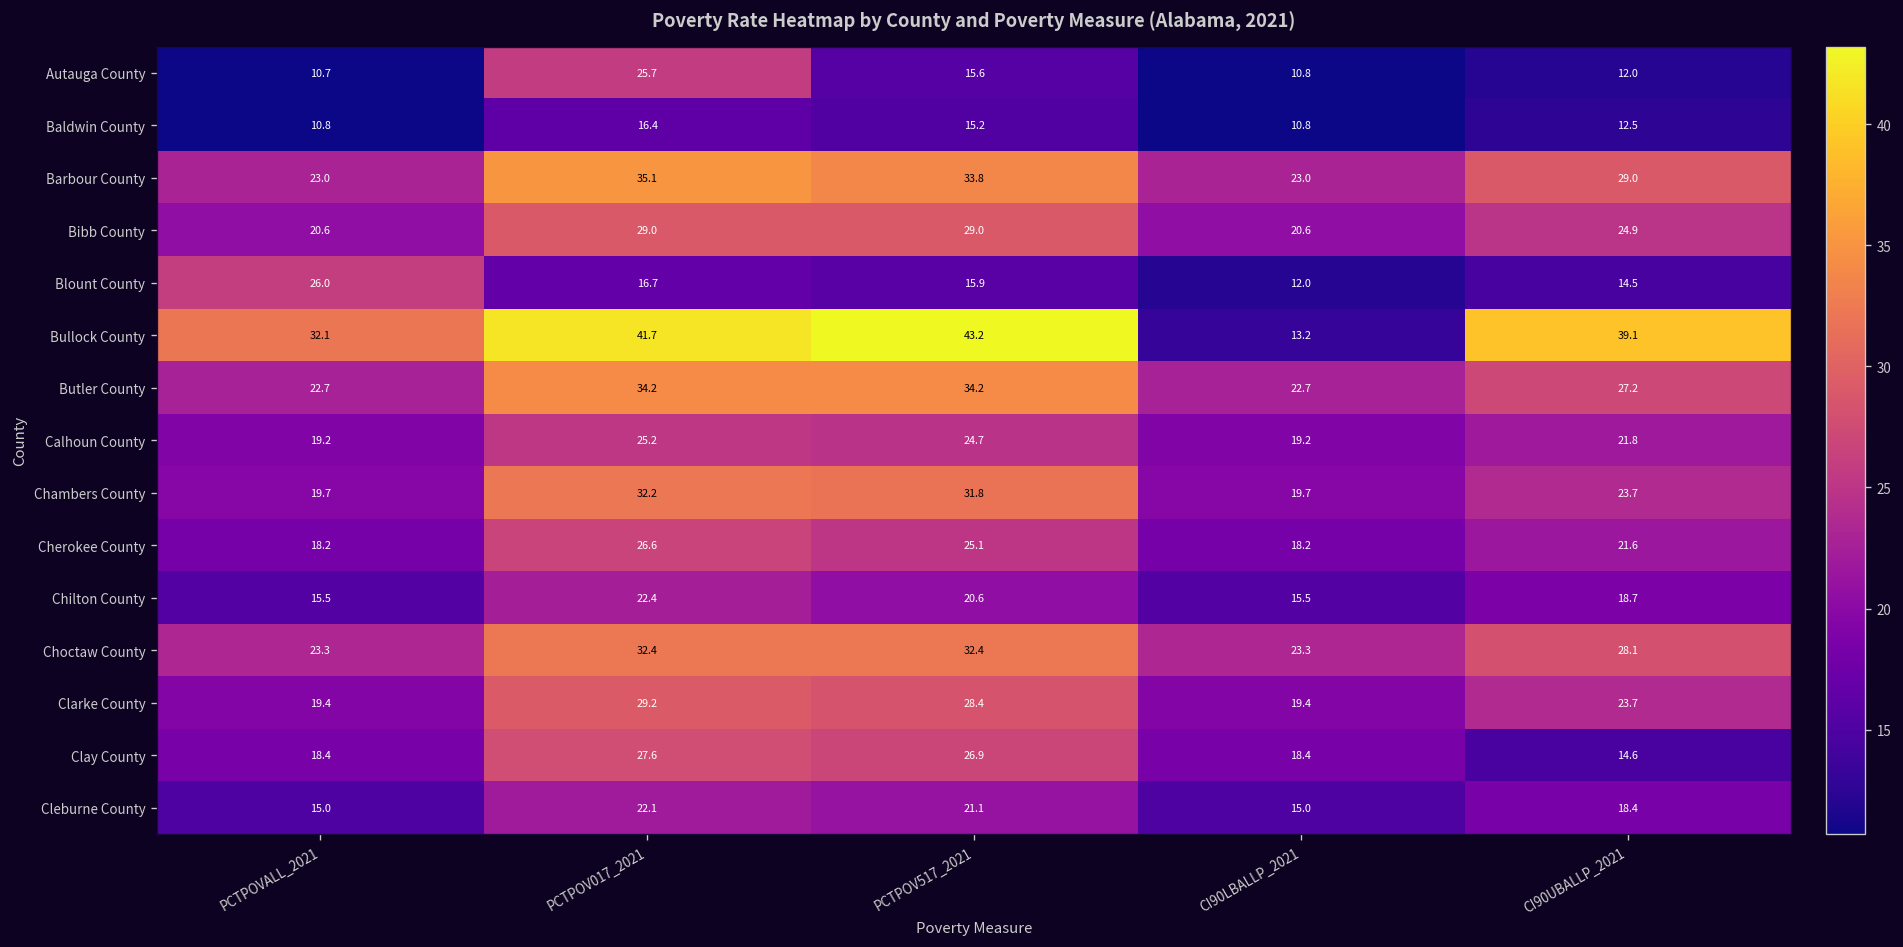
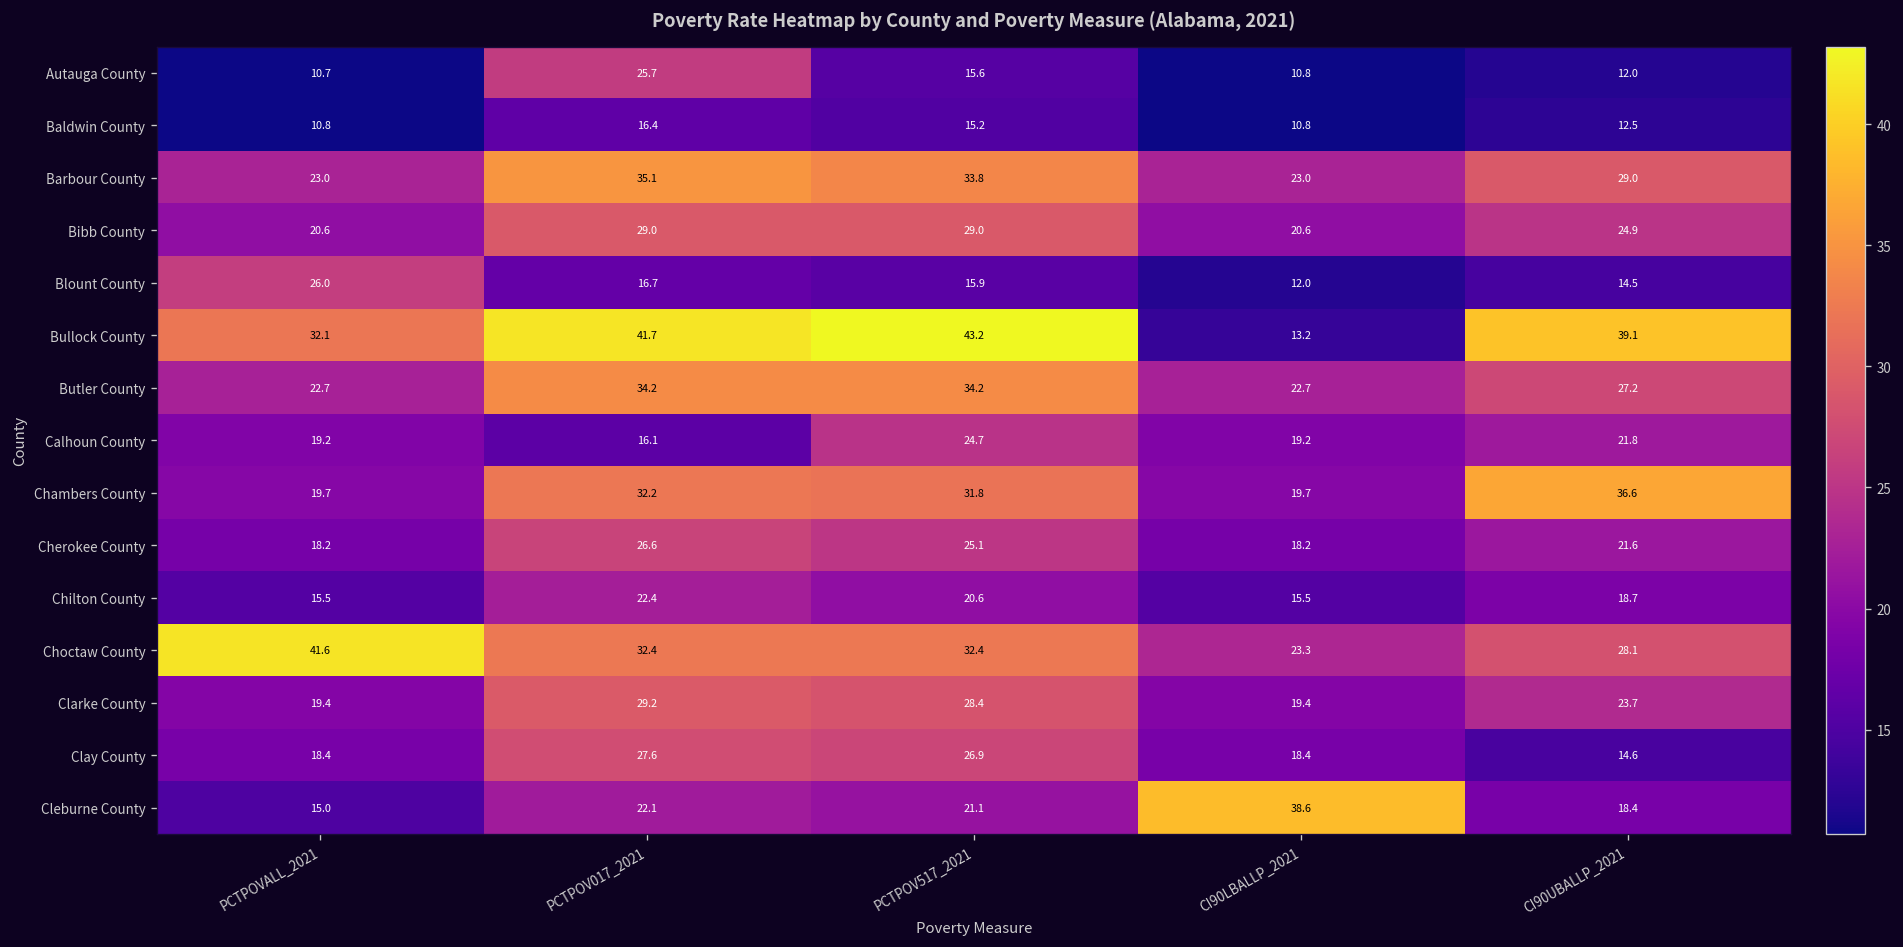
Calhoun County, PCTPOV017_2021: 25.2 -> 16.1
Chambers County, CI90UBALLP_2021: 23.7 -> 36.6
Choctaw County, PCTPOVALL_2021: 23.3 -> 41.6
Cleburne County, CI90LBALLP_2021: 15.0 -> 38.6
